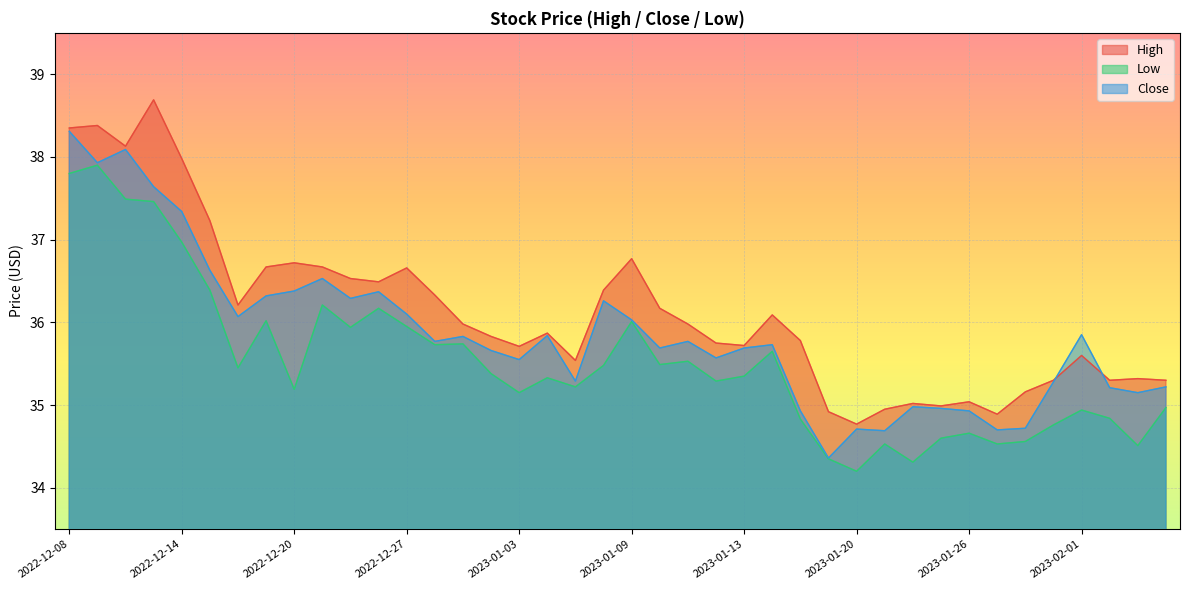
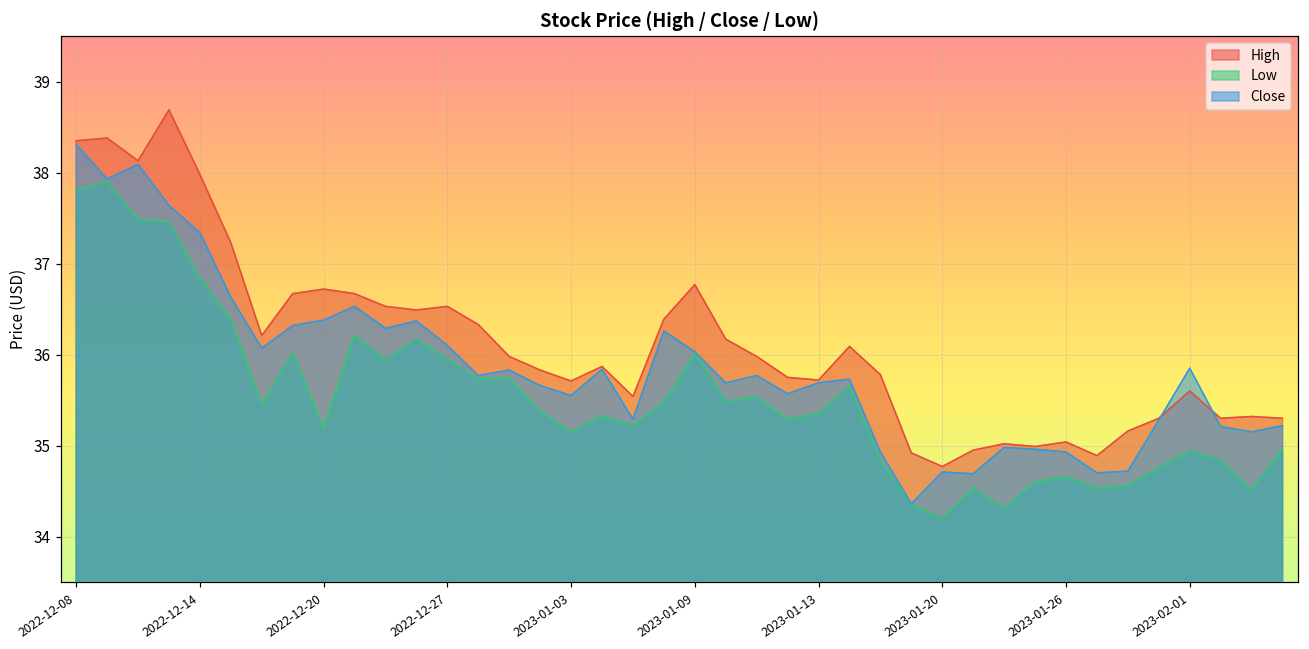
Low, 2022-12-14: 37.0 -> 36.8
High, 2022-12-27: 36.7 -> 36.5
